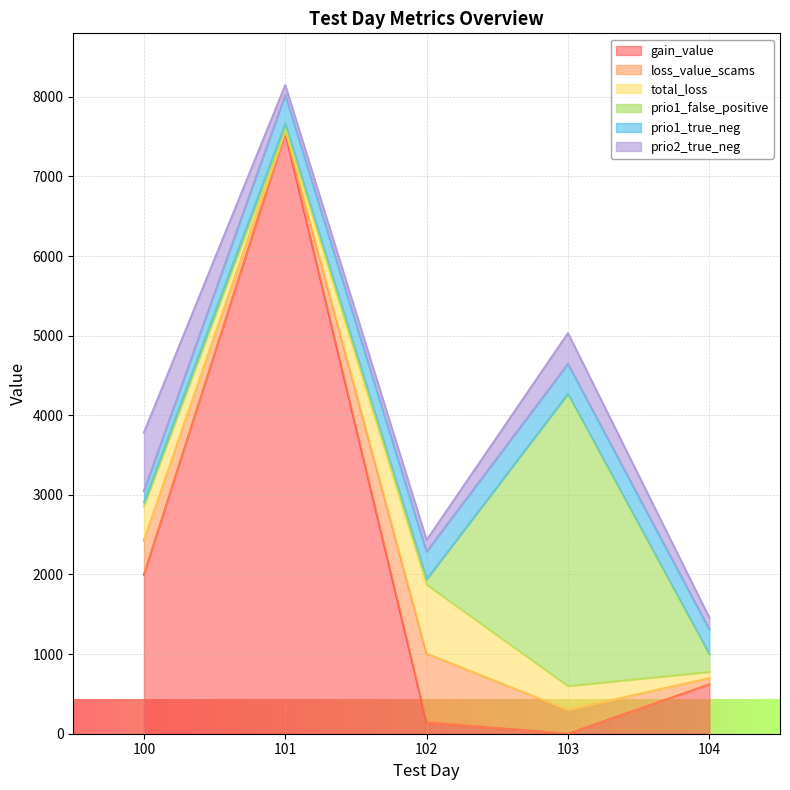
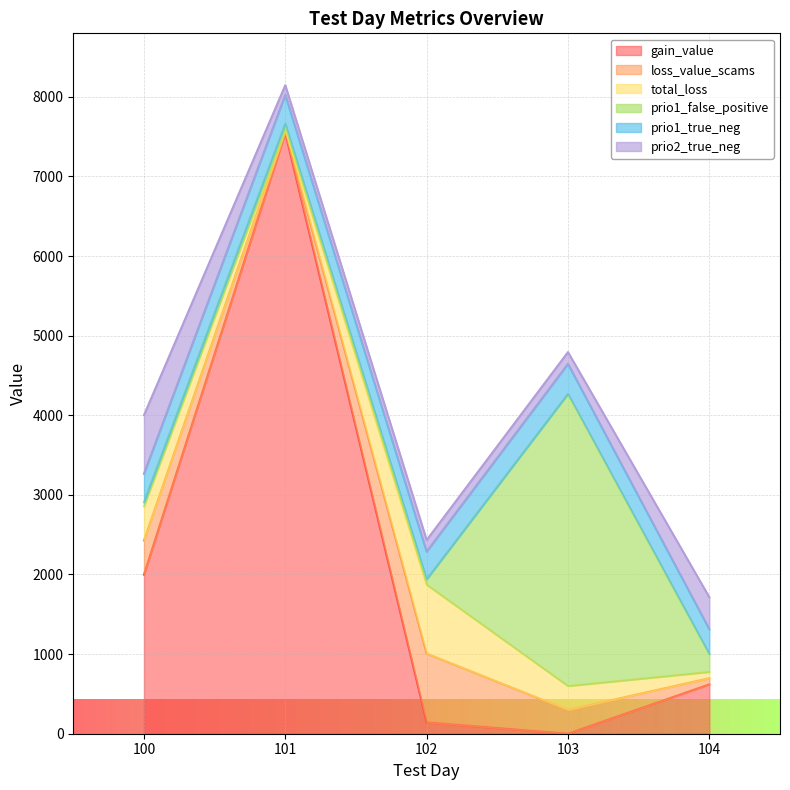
prio1_true_neg, 100: 100 -> 400
prio2_true_neg, 103: 400 -> 100
prio2_true_neg, 104: 100 -> 400
